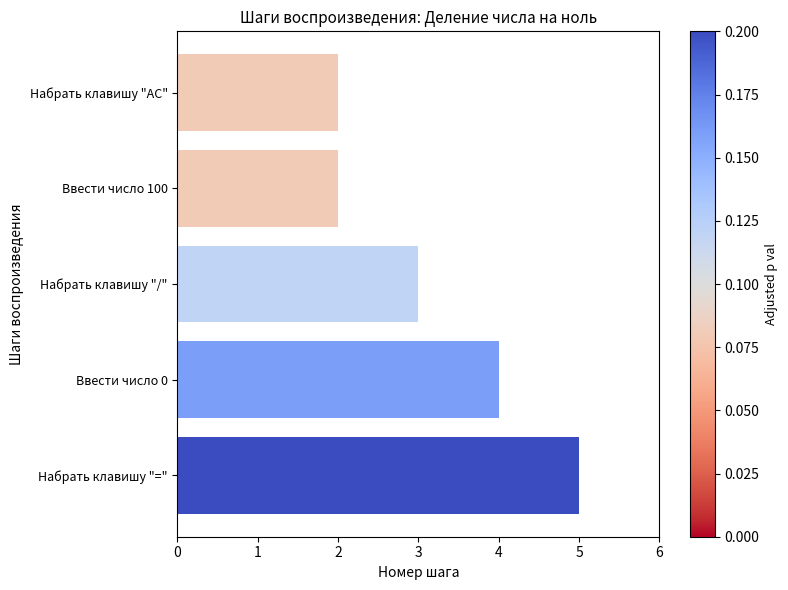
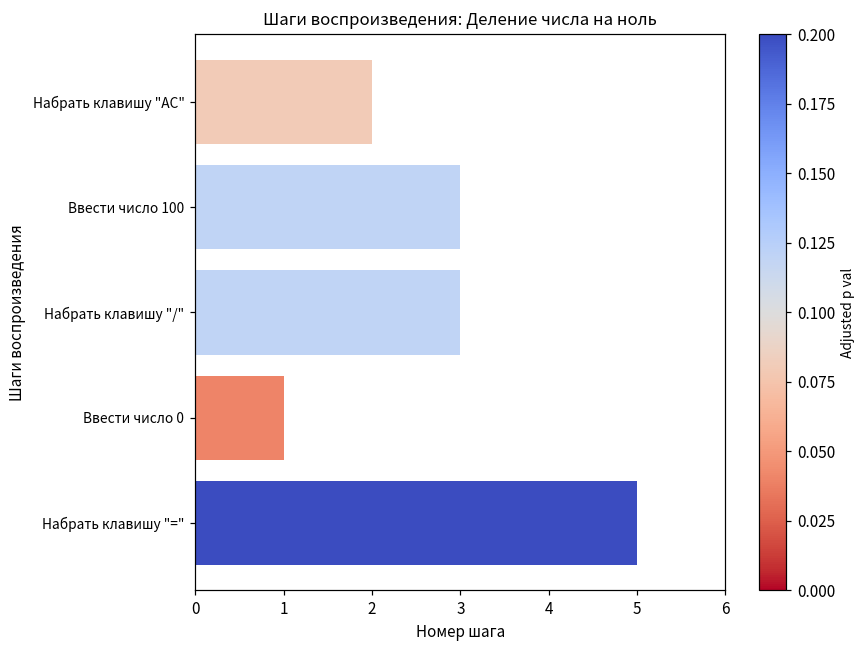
Ввести число 100: 2 -> 3
Ввести число 0: 4 -> 1
